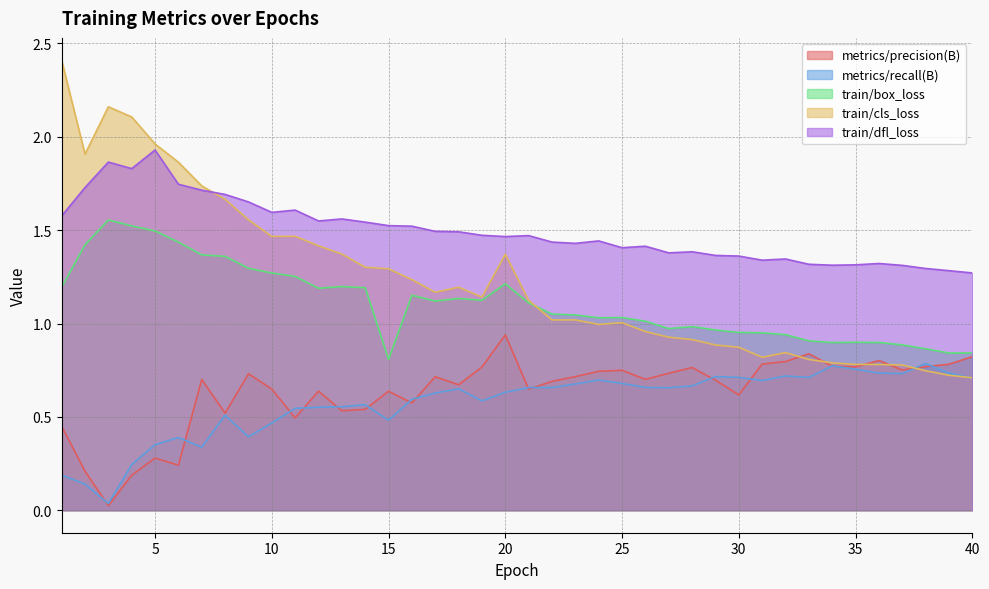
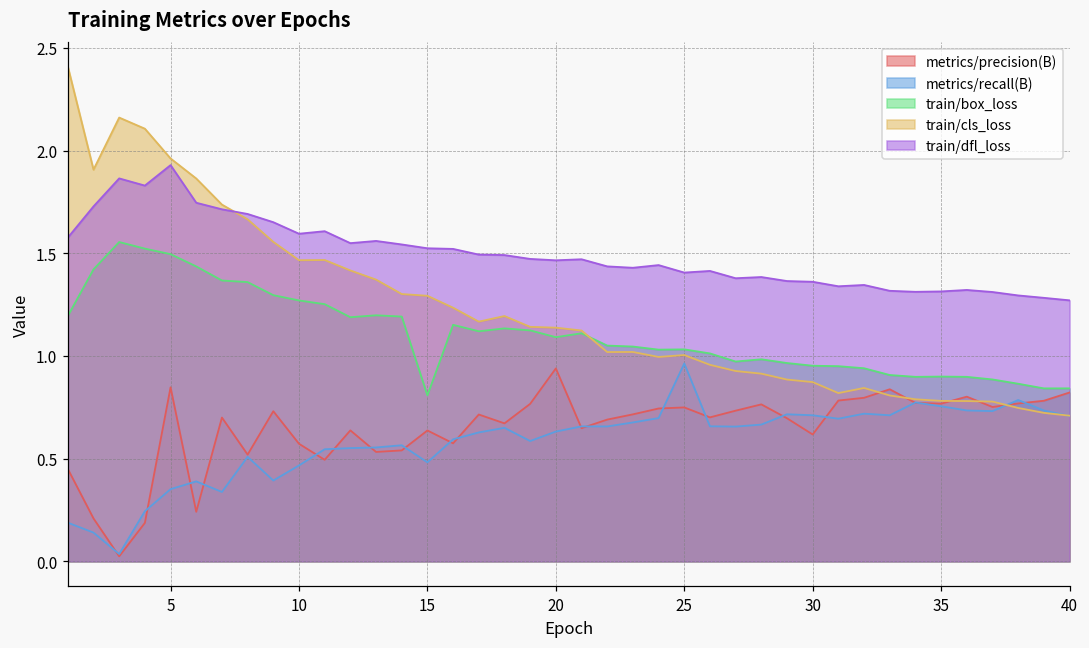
metrics/precision(B), 5: 0.28 -> 0.85
metrics/precision(B), 10: 0.65 -> 0.57
train/box_loss, 20: 1.21 -> 1.09
train/cls_loss, 20: 1.37 -> 1.14
metrics/recall(B), 25: 0.68 -> 0.96
